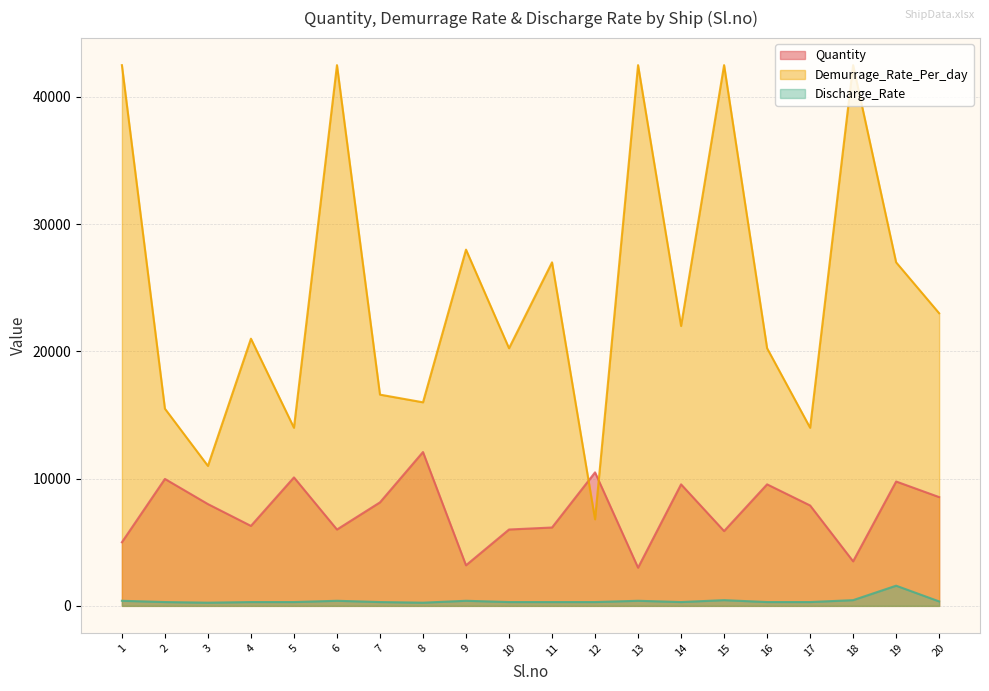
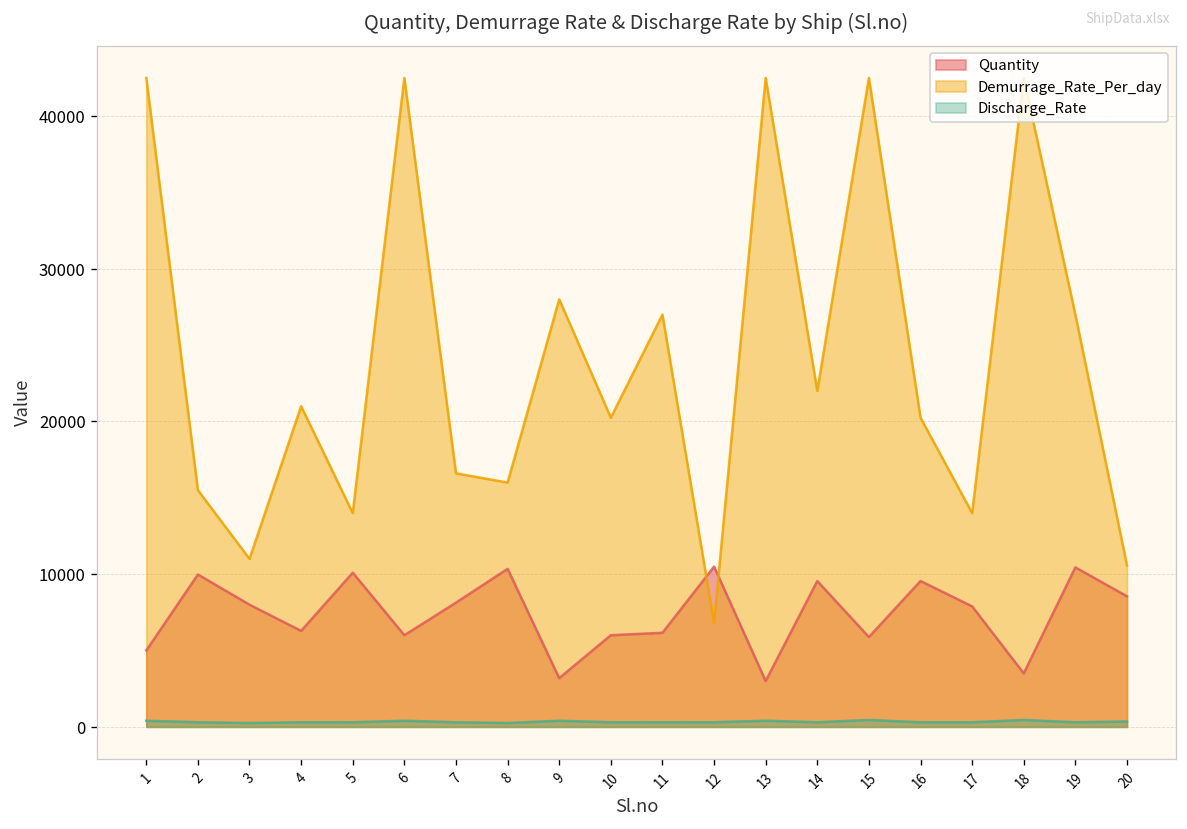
Quantity, 8: 12100 -> 10300
Quantity, 19: 9800 -> 10400
Discharge_Rate, 19: 1600 -> 300
Demurrage_Rate_Per_day, 20: 23000 -> 10600
